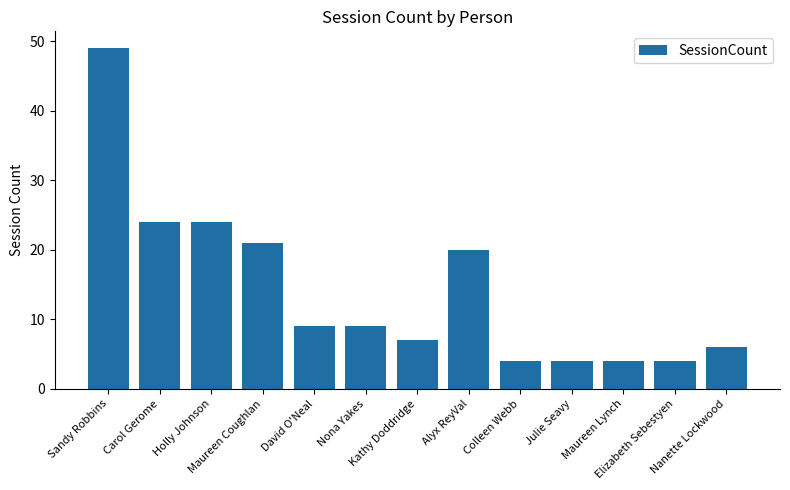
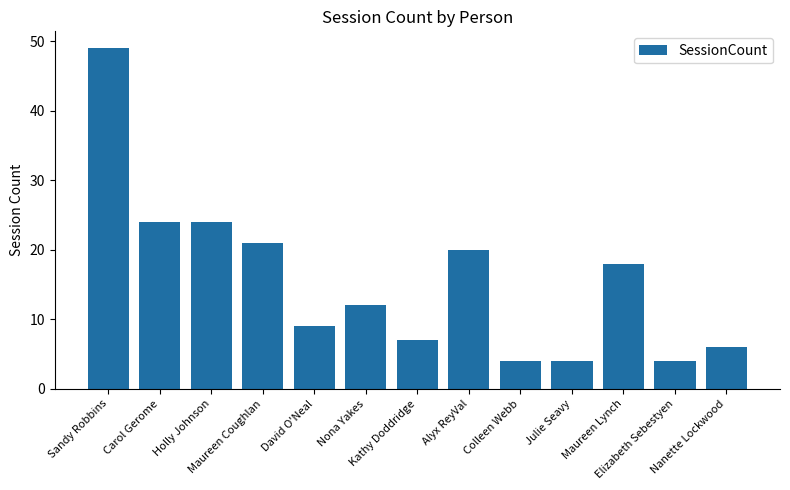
Nona Yakes: 9 -> 12
Maureen Lynch: 4 -> 18
